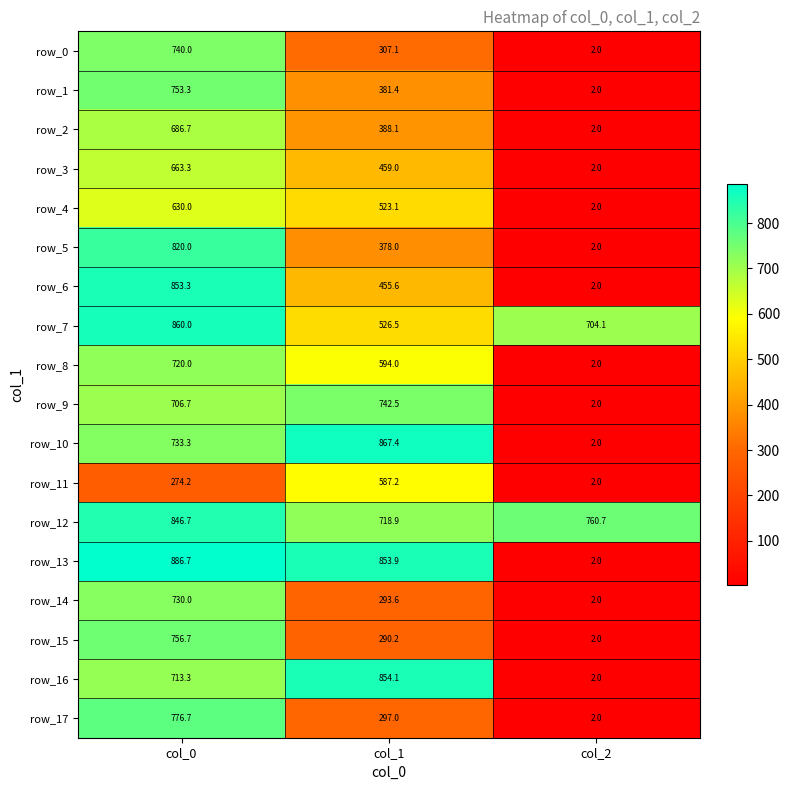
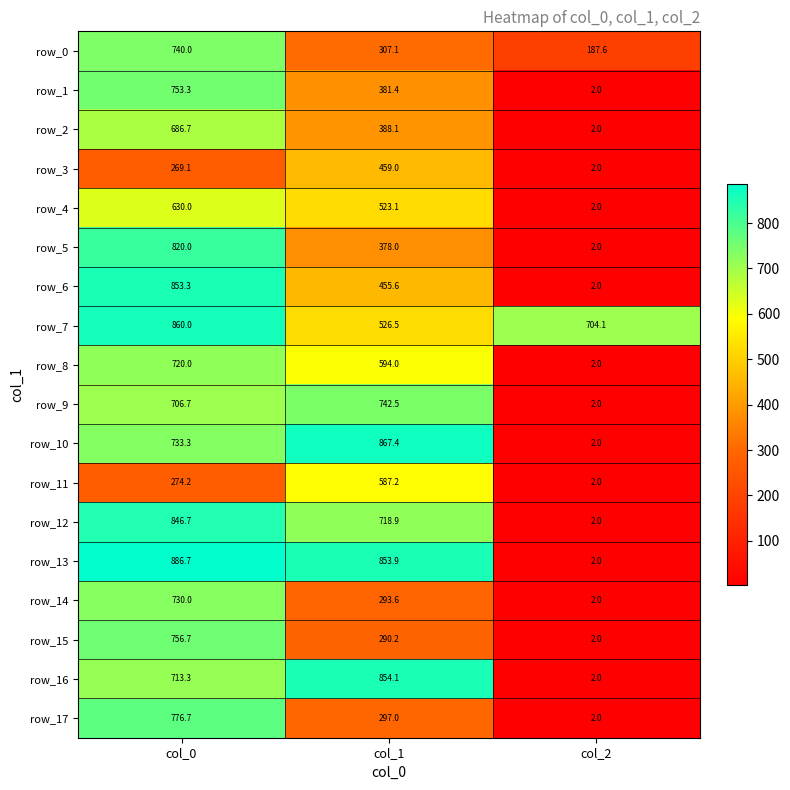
row_0, col_2: 2.0 -> 187.6
row_3, col_0: 663.3 -> 269.1
row_12, col_2: 760.7 -> 2.0
